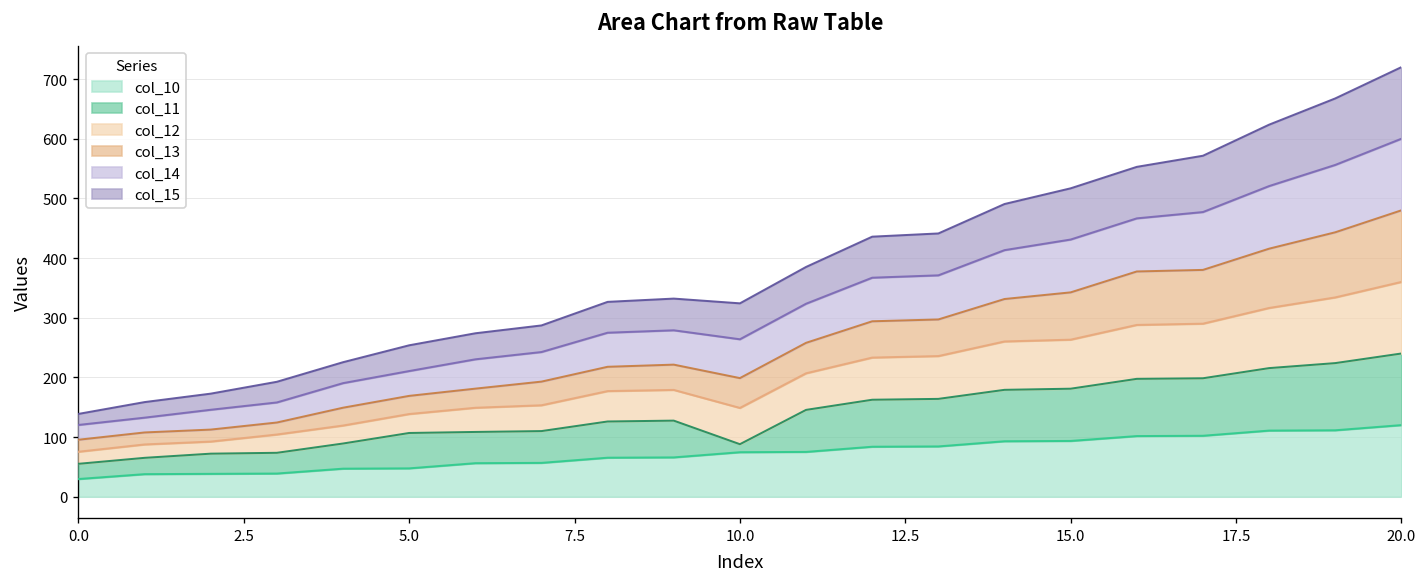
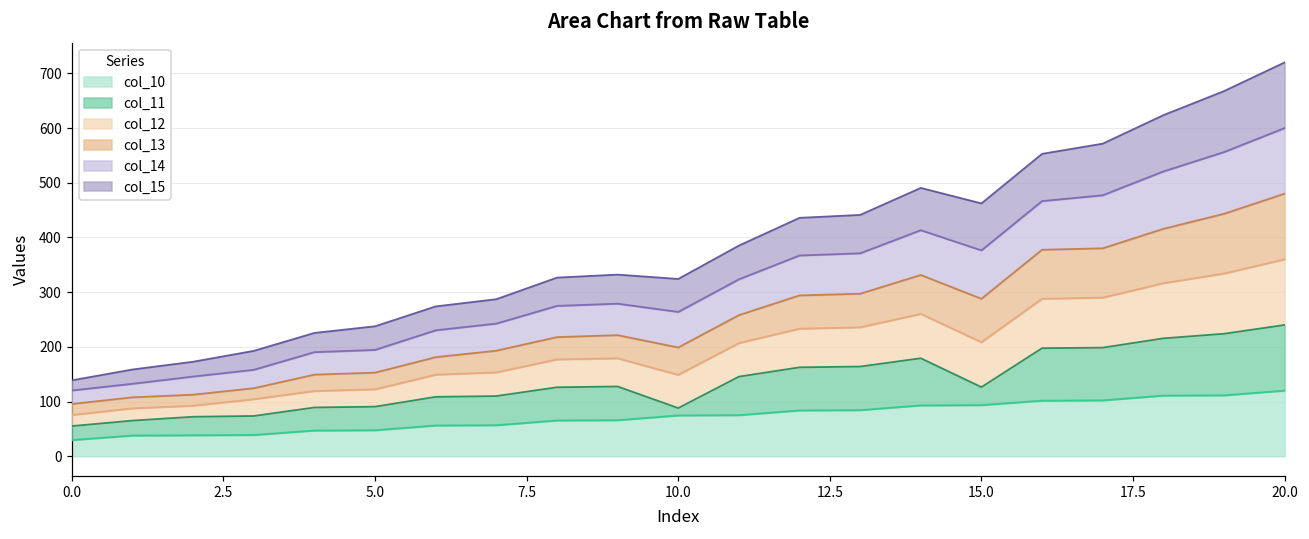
col_11, 5.0: 60 -> 40
col_11, 15.0: 90 -> 30
